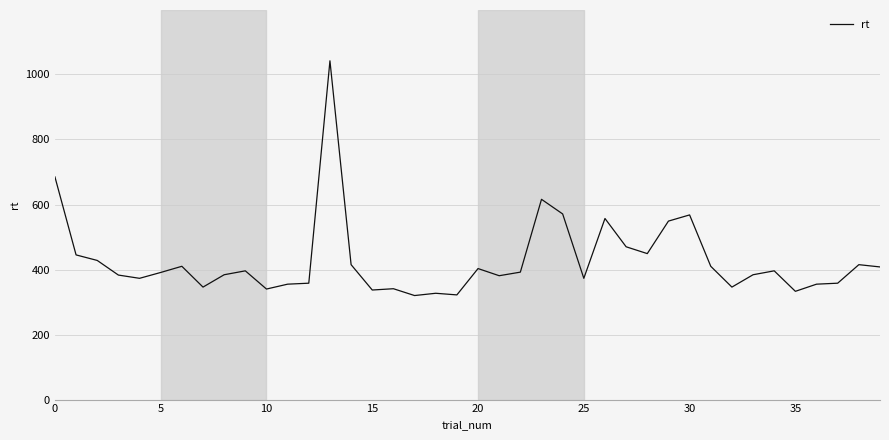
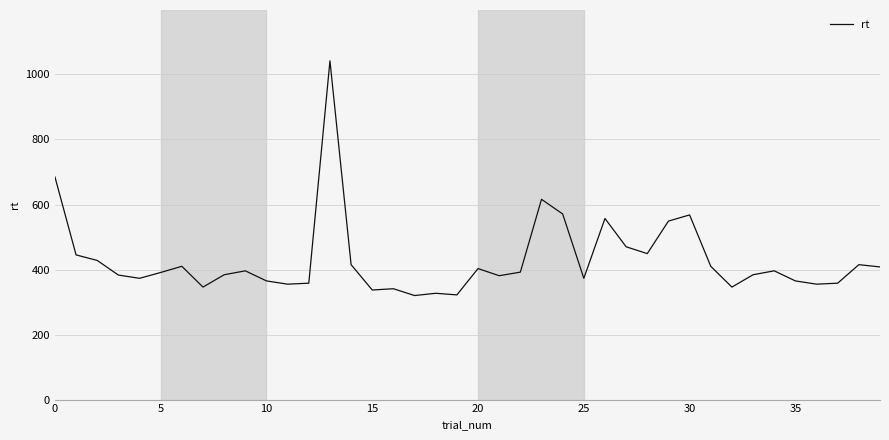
10: 340 -> 370
35: 330 -> 370
